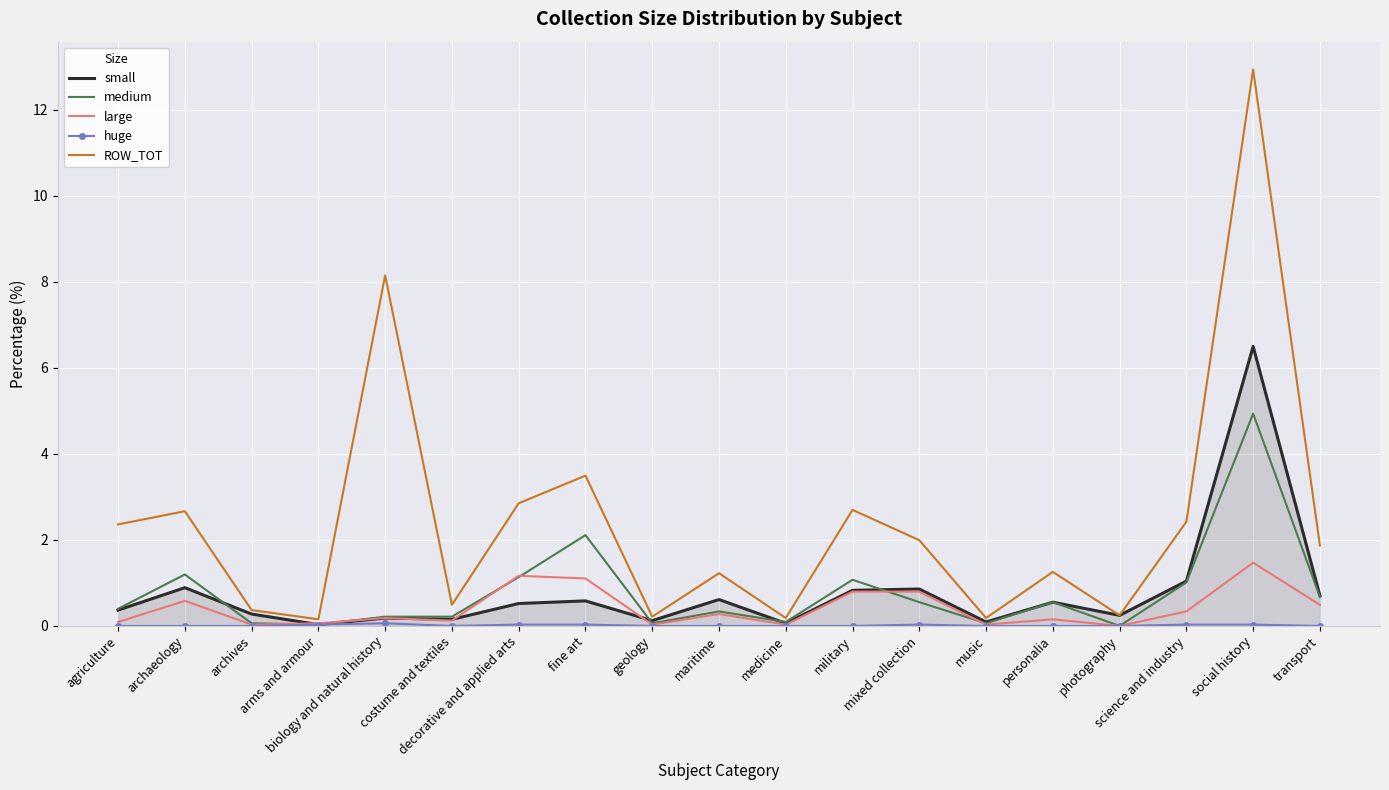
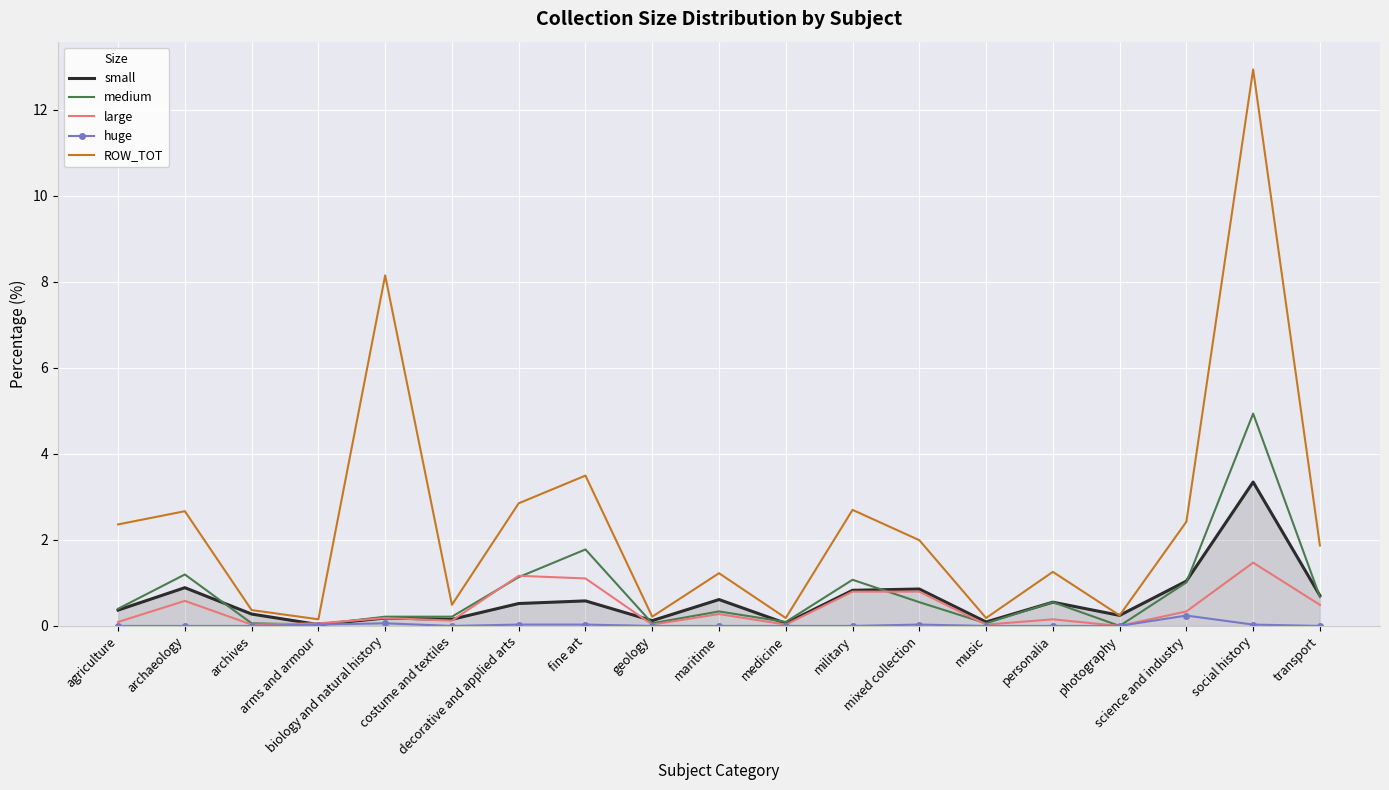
medium, fine art: 2.1 -> 1.8
huge, science and industry: 0.0 -> 0.2
small, social history: 6.5 -> 3.3
